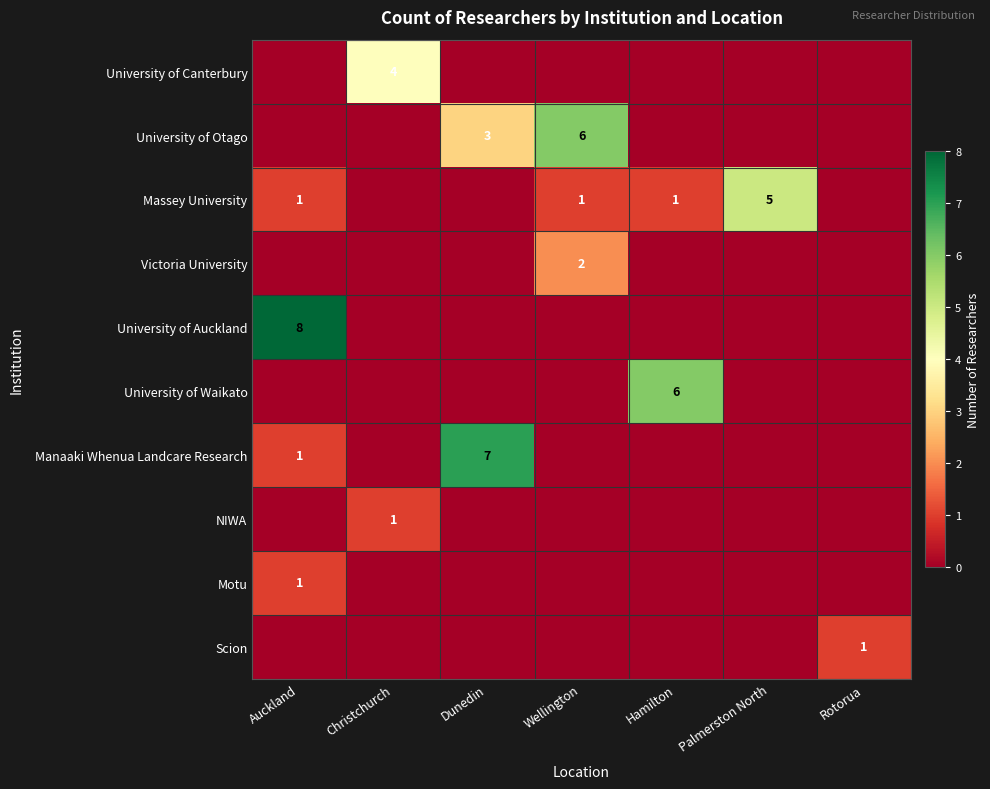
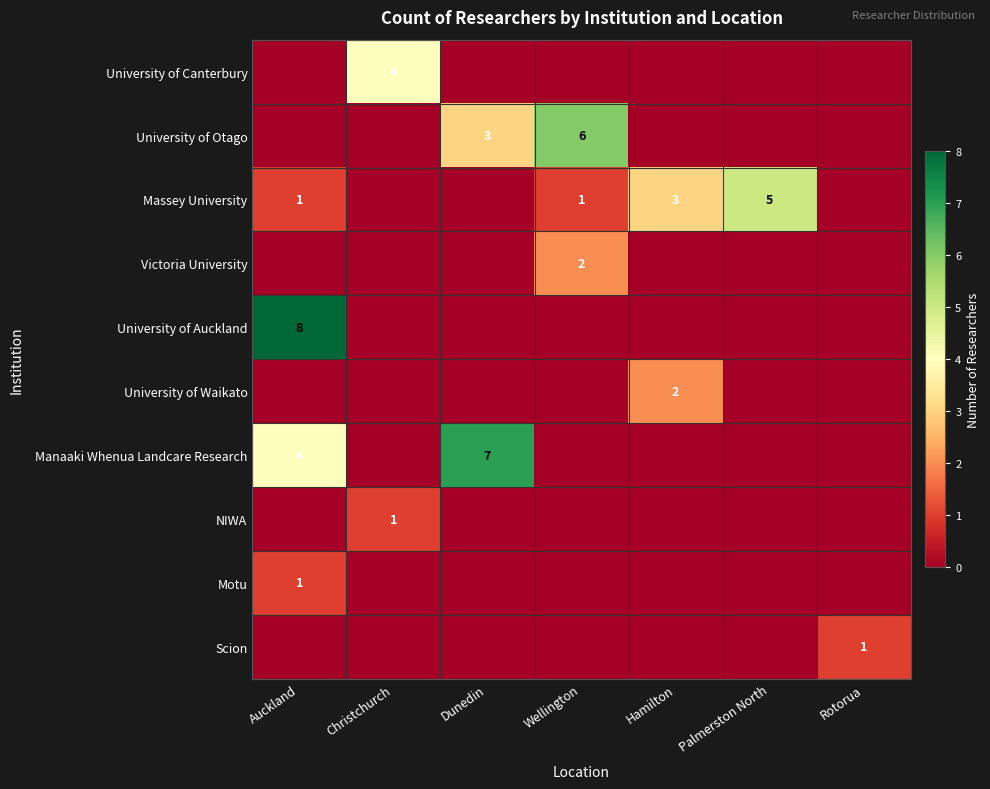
Massey University, Hamilton: 1 -> 3
University of Waikato, Hamilton: 6 -> 2
Manaaki Whenua Landcare Research, Auckland: 1 -> 4
